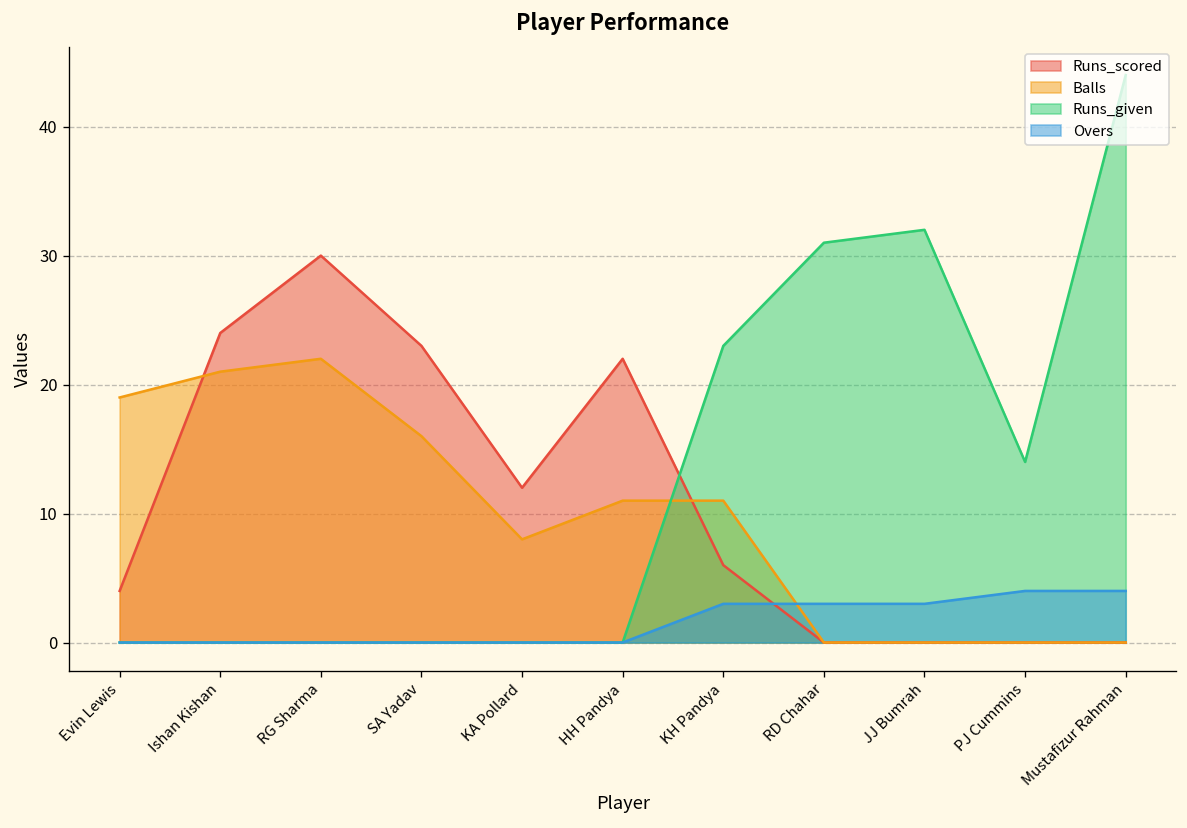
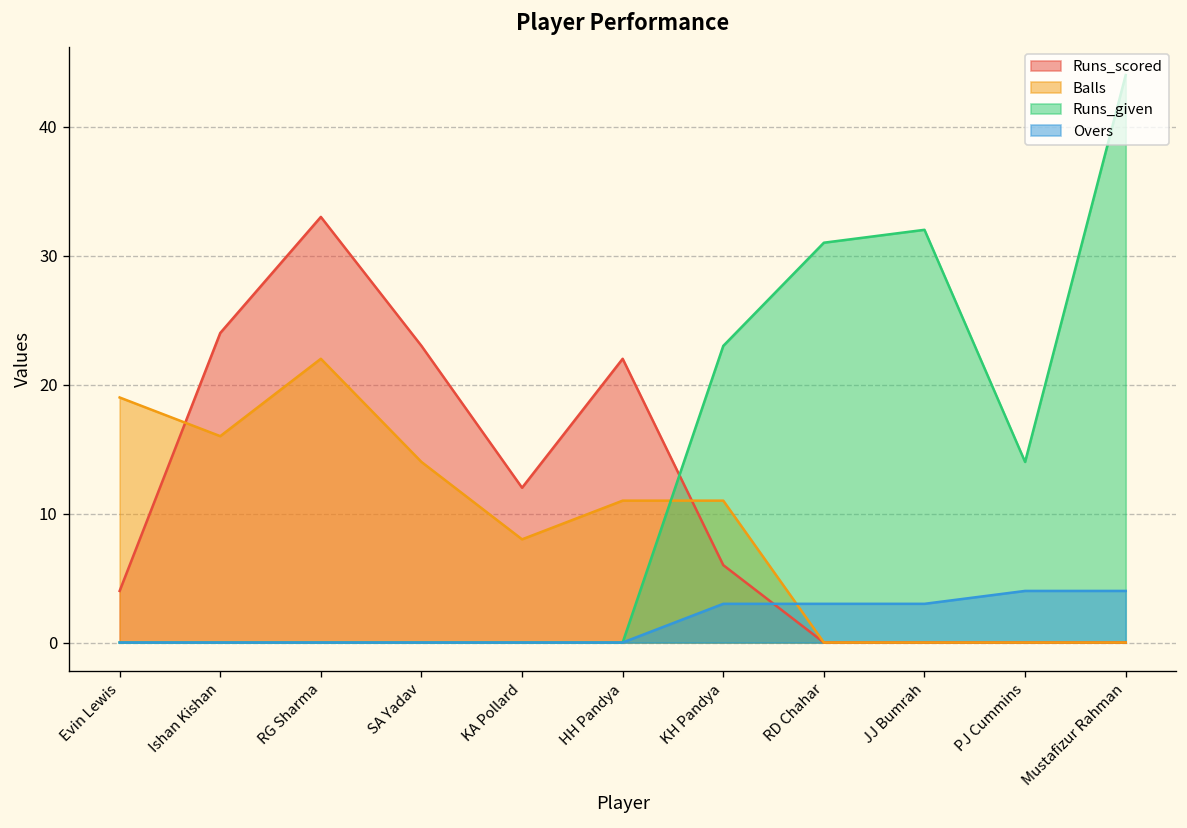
Balls, Ishan Kishan: 21 -> 16
Runs_scored, RG Sharma: 30 -> 33
Balls, SA Yadav: 16 -> 14
